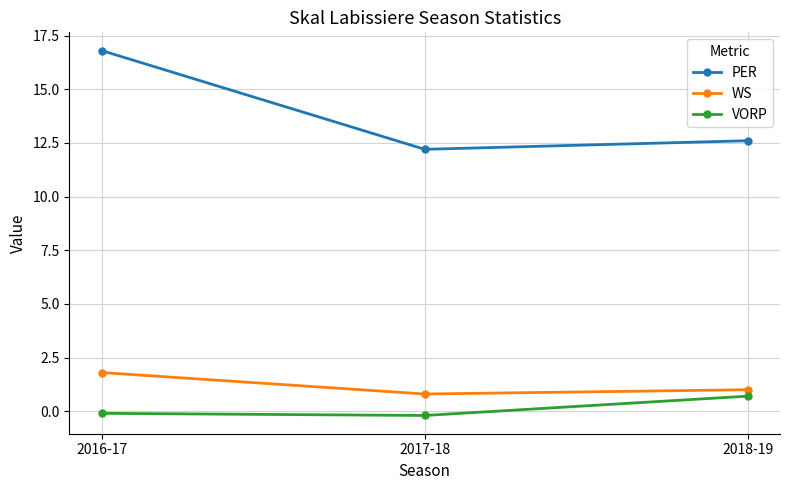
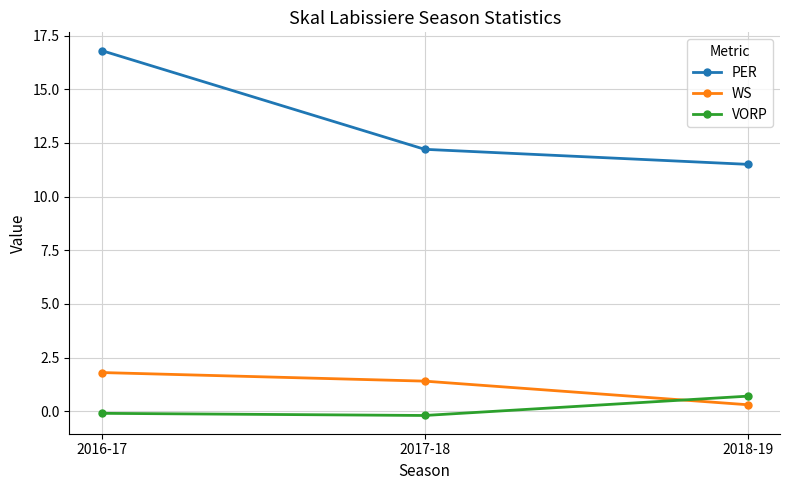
WS, 2017-18: 0.8 -> 1.4
PER, 2018-19: 12.6 -> 11.5
WS, 2018-19: 1.0 -> 0.3
